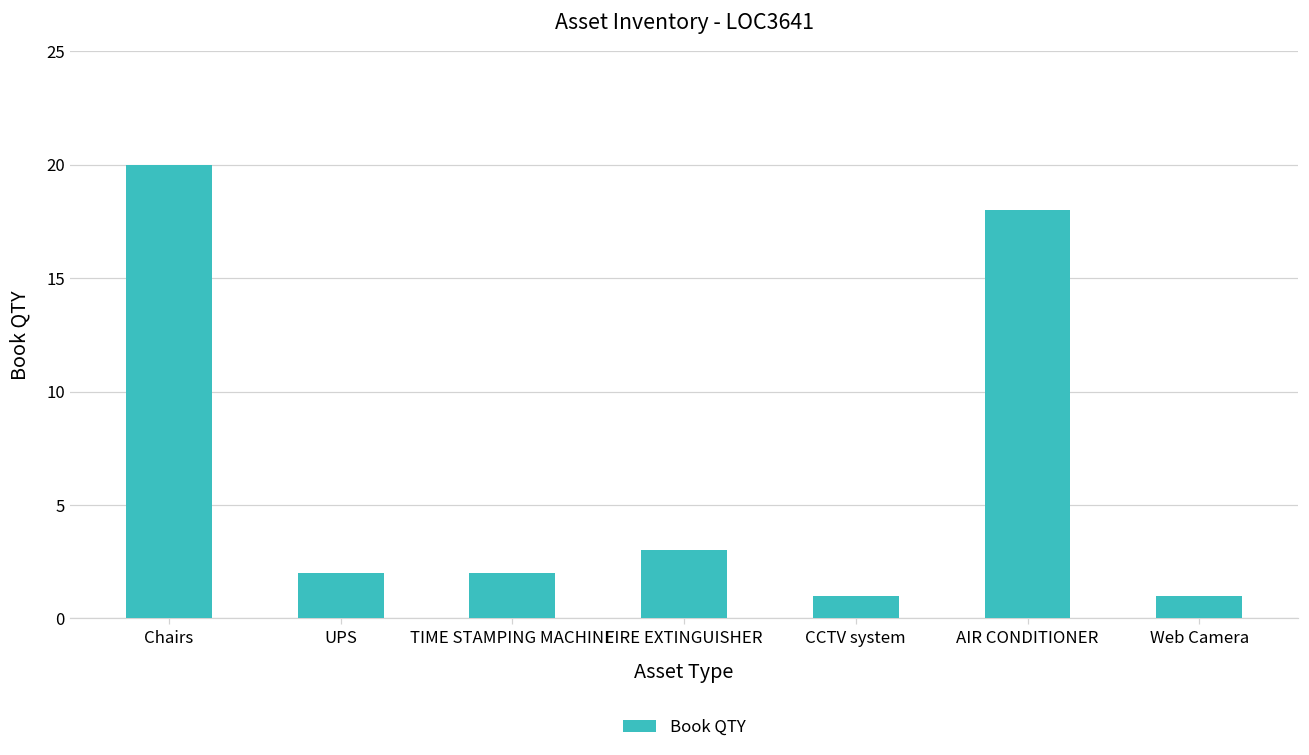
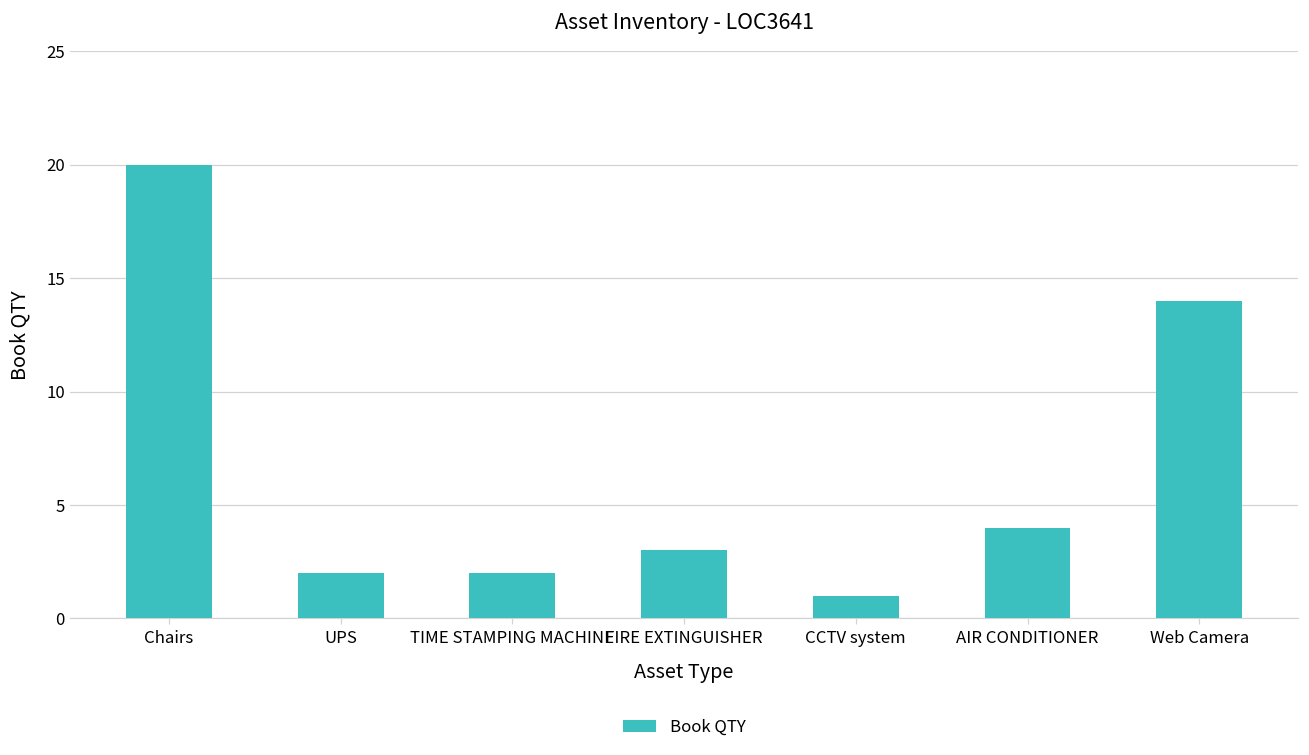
AIR CONDITIONER: 18 -> 4
Web Camera: 1 -> 14
